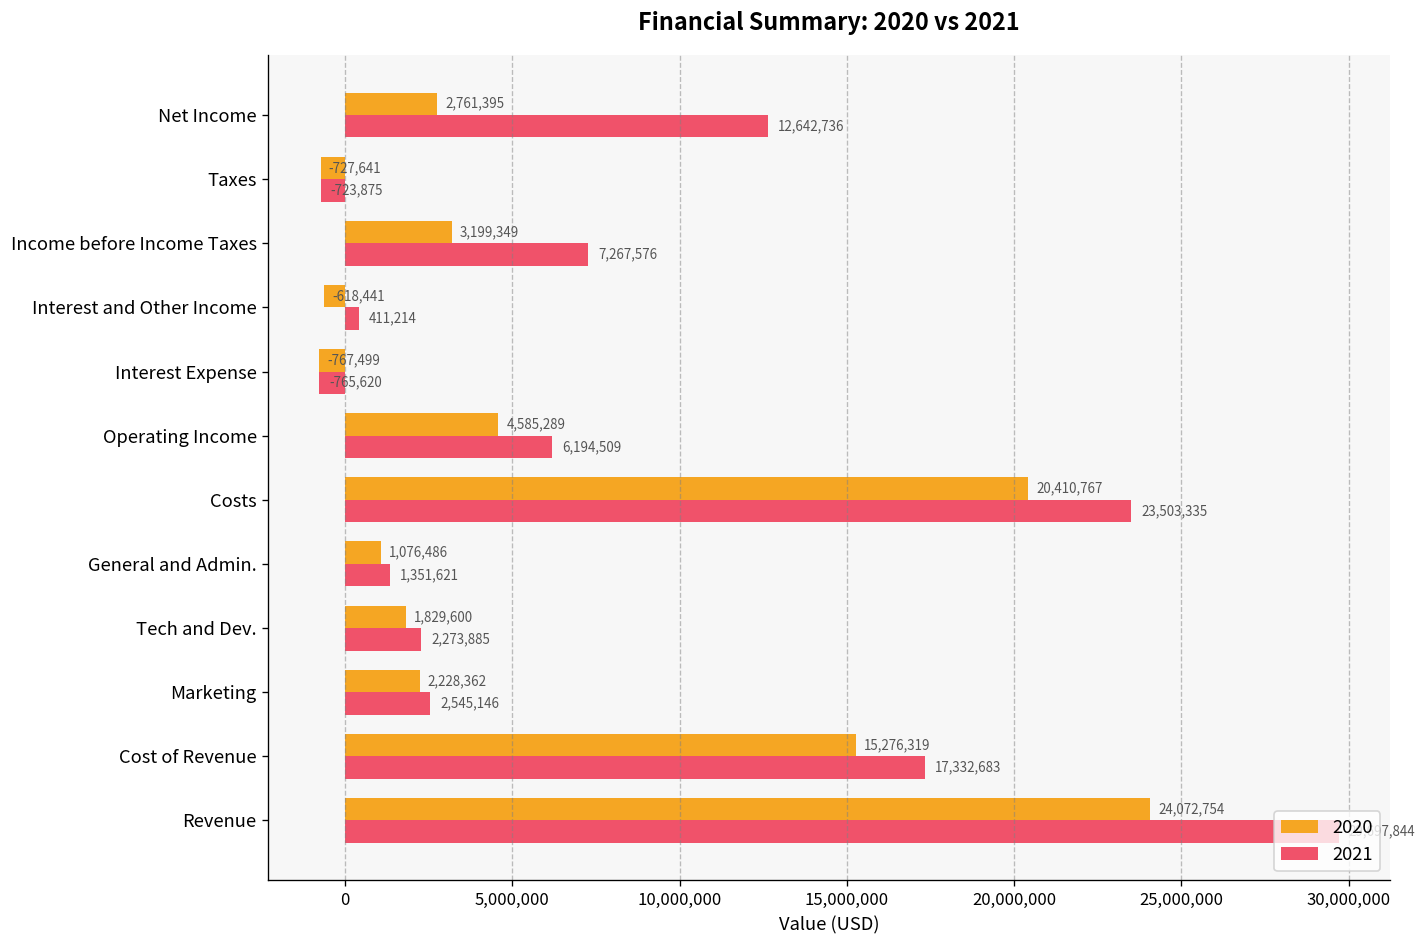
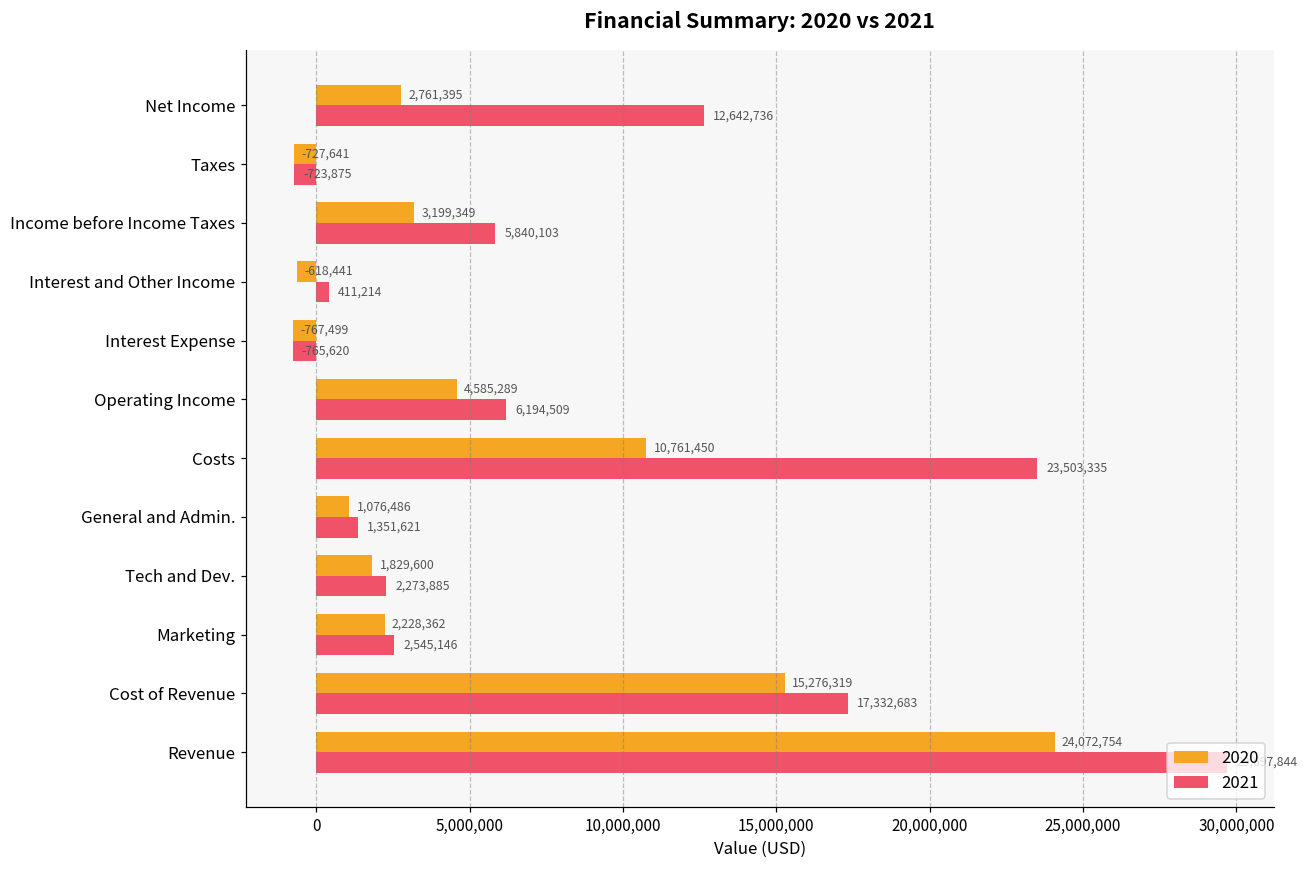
2021, Income before Income Taxes: 7,267,576 -> 5,840,103
2020, Costs: 20,410,767 -> 10,761,450
